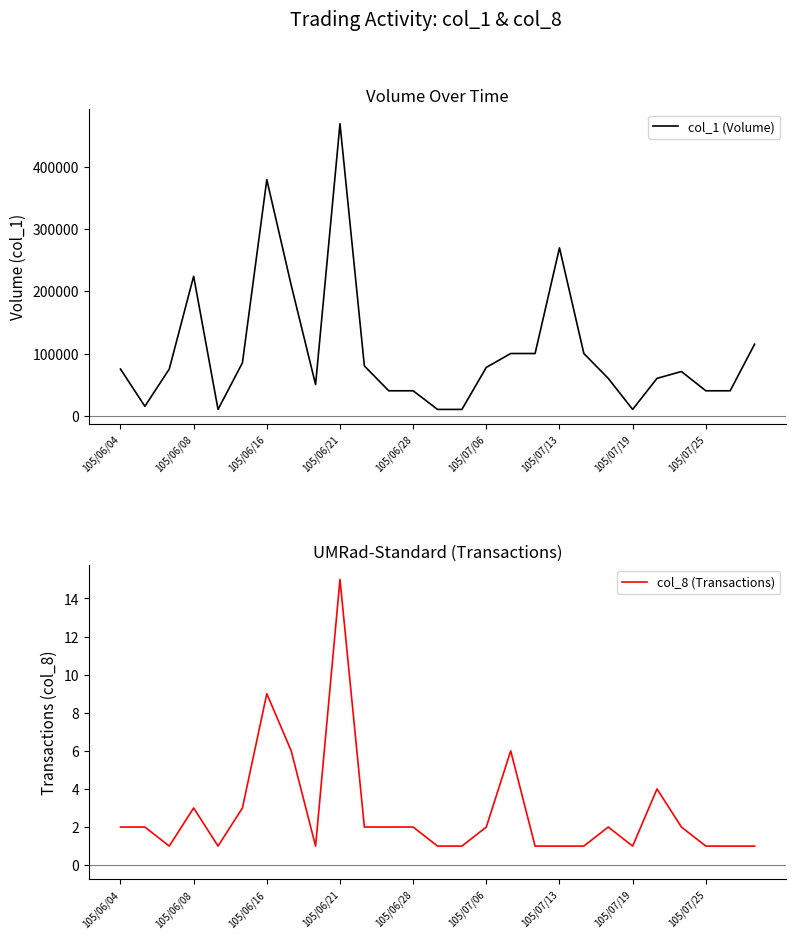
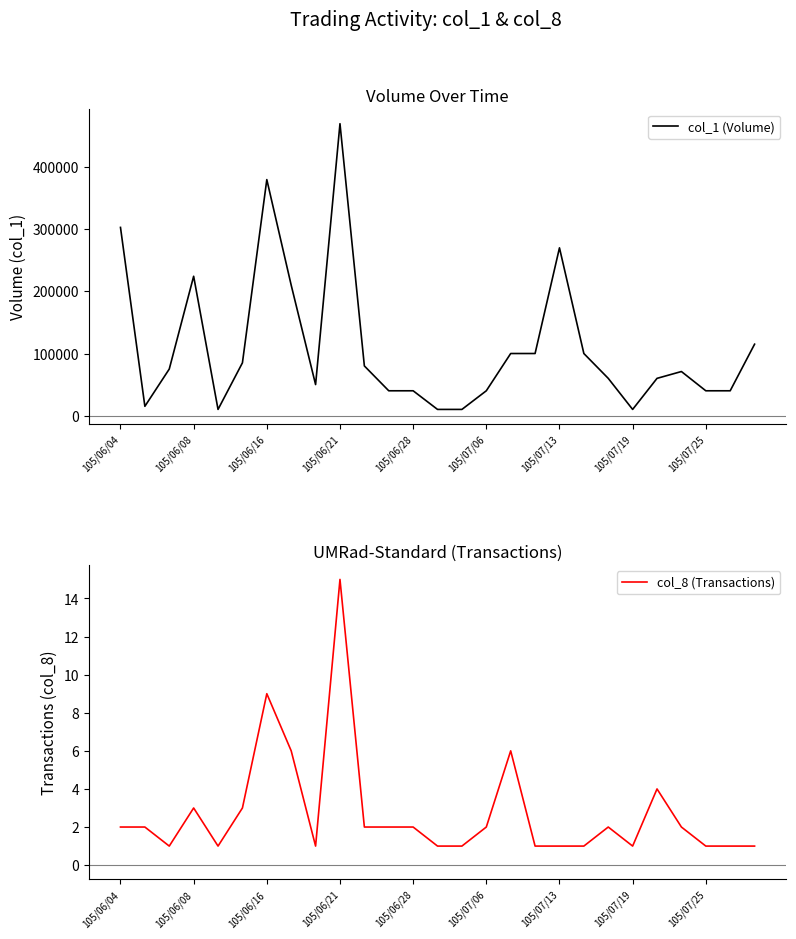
Volume Over Time, 105/06/04: 80000 -> 300000
Volume Over Time, 105/07/06: 80000 -> 40000
